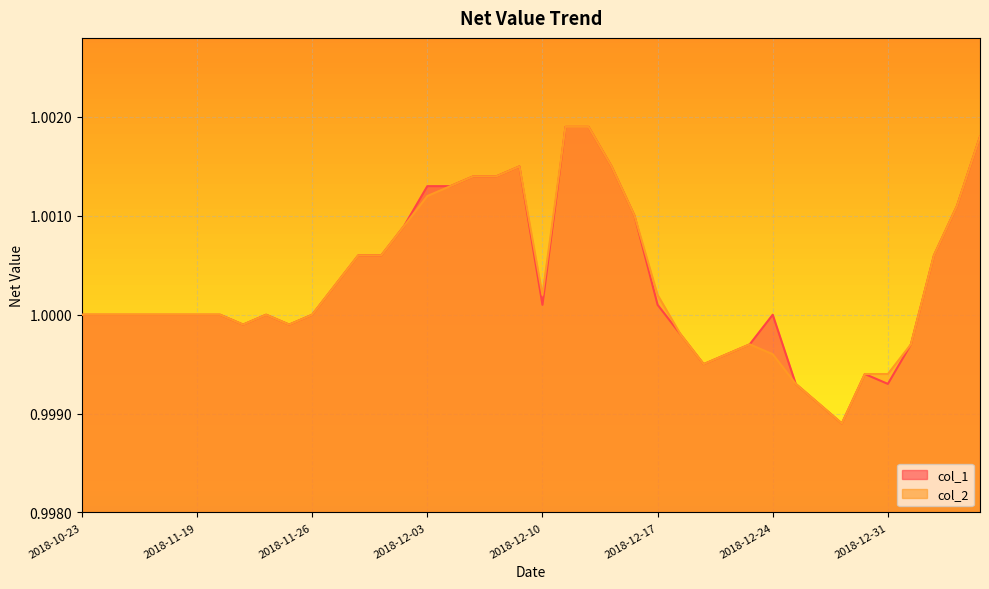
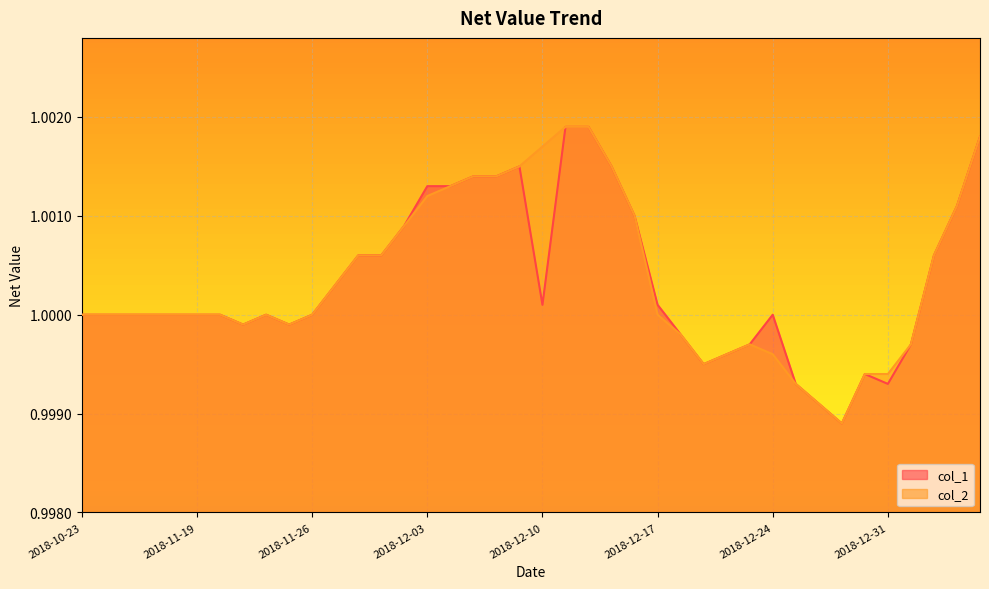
col_2, 2018-12-10: 1.0002 -> 1.0017
col_2, 2018-12-17: 1.0002 -> 1.0000
